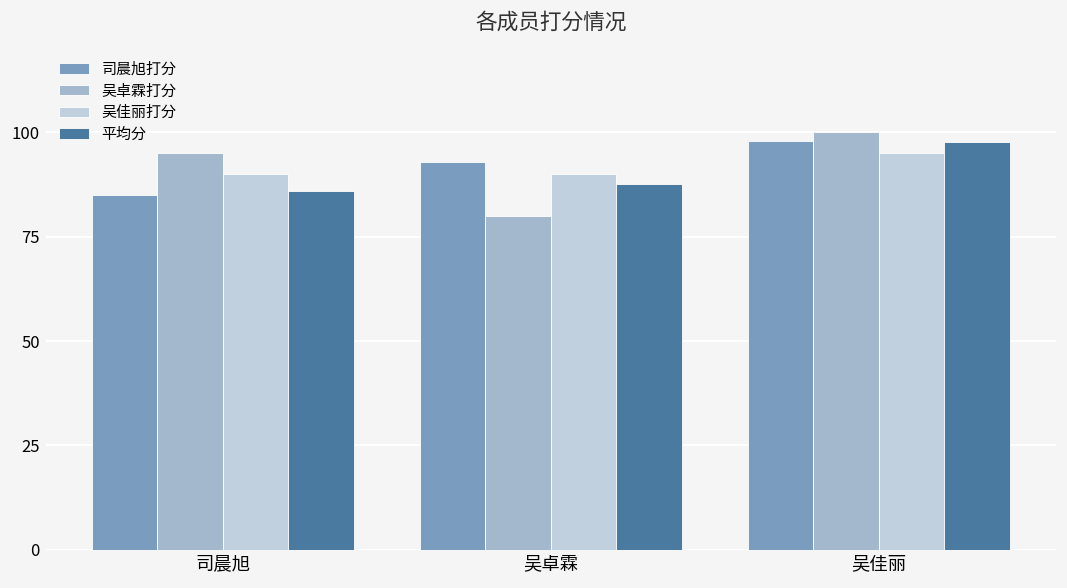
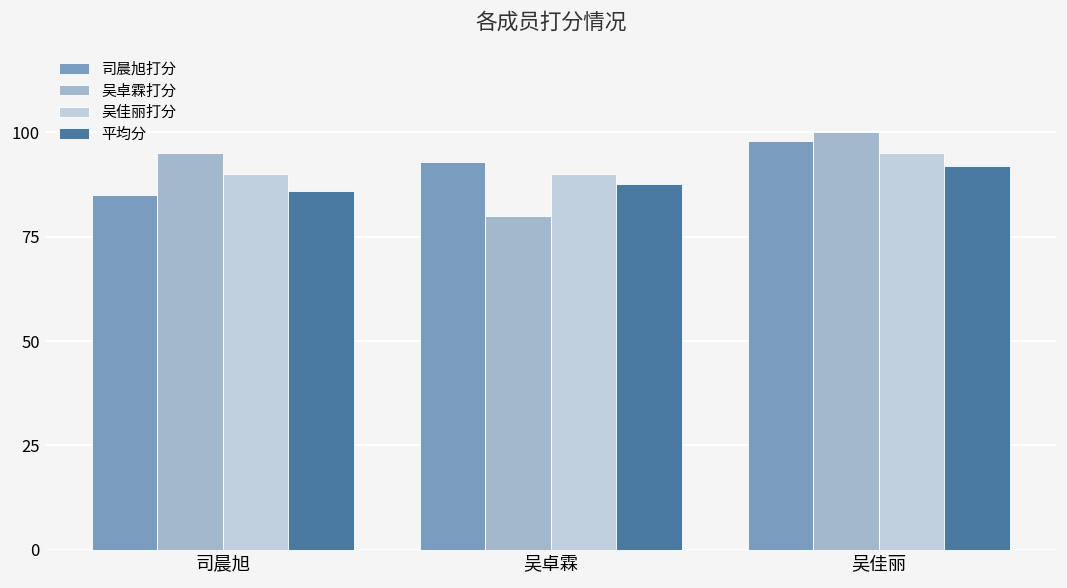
平均分, 吴佳丽: 98 -> 92
